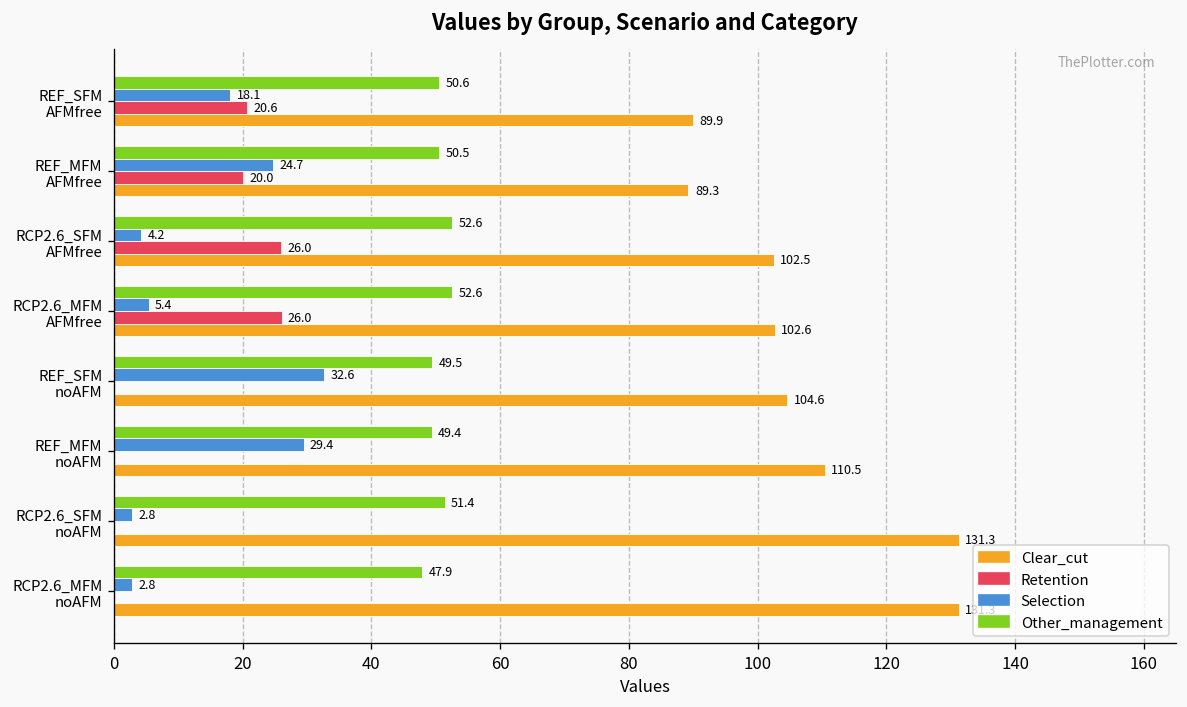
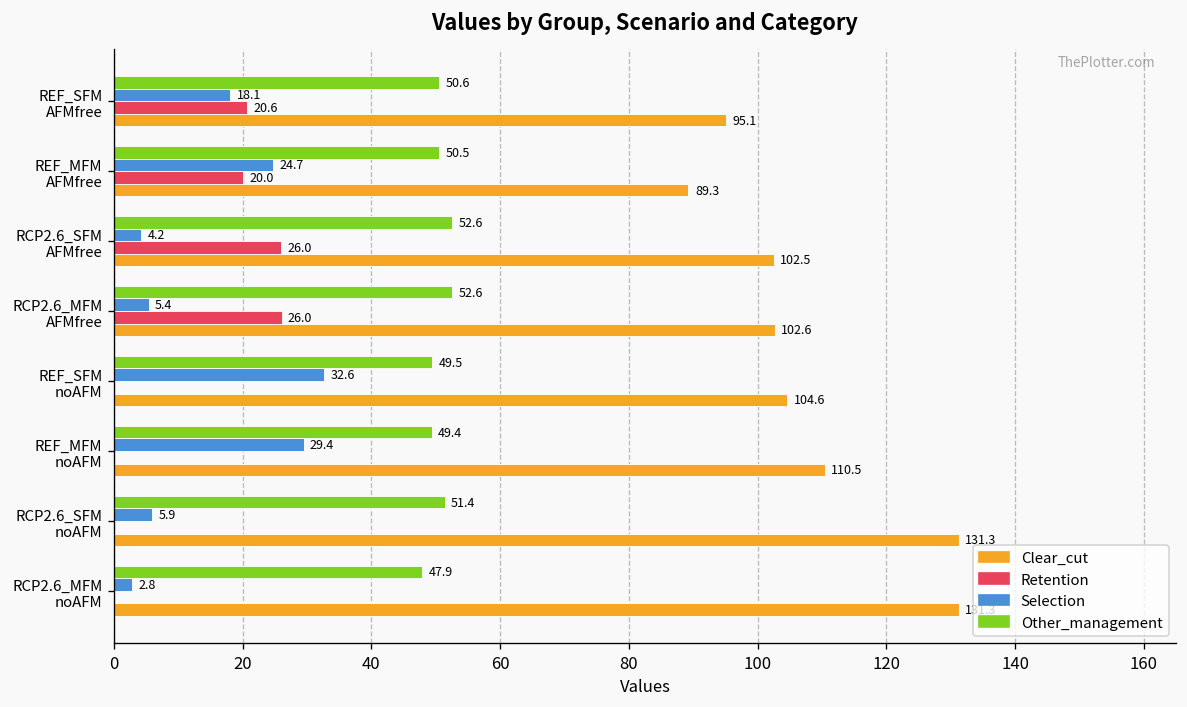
Clear_cut, REF_SFM AFMfree: 89.9 -> 95.1
Selection, RCP2.6_SFM noAFM: 2.8 -> 5.9
